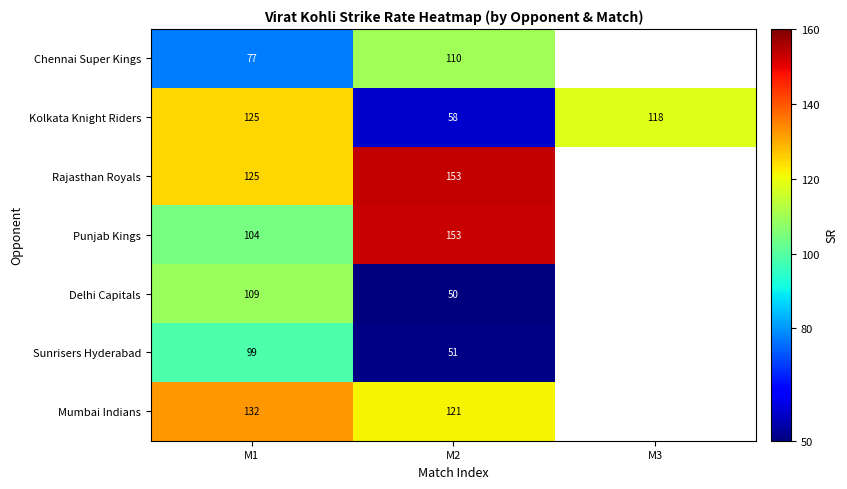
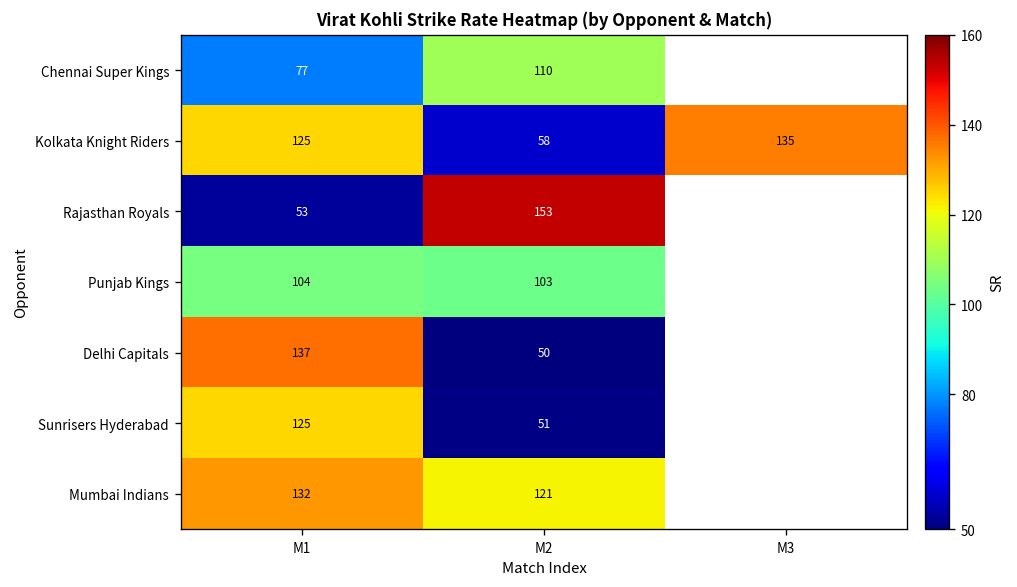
Kolkata Knight Riders, M3: 118 -> 135
Rajasthan Royals, M1: 125 -> 53
Punjab Kings, M2: 153 -> 103
Delhi Capitals, M1: 109 -> 137
Sunrisers Hyderabad, M1: 99 -> 125
